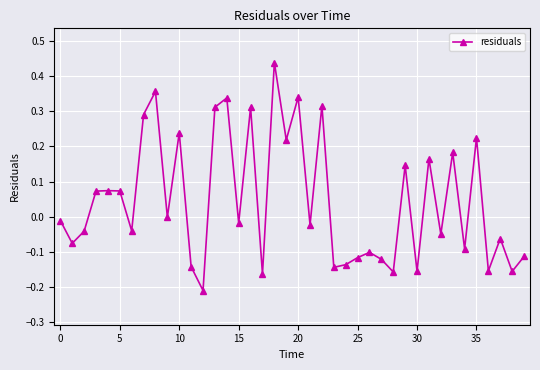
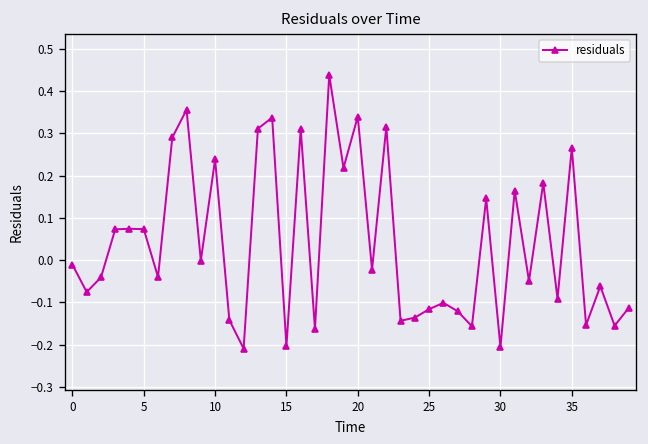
15: -0.02 -> -0.20
30: -0.15 -> -0.21
35: 0.22 -> 0.27
